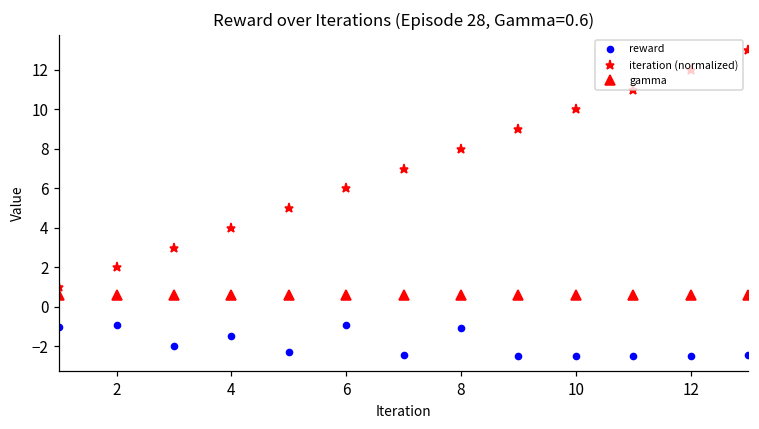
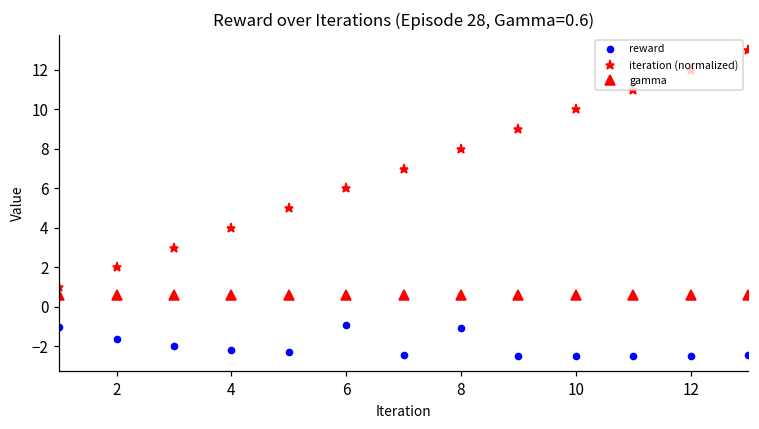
reward, 2: -0.9 -> -1.6
reward, 4: -1.5 -> -2.2
